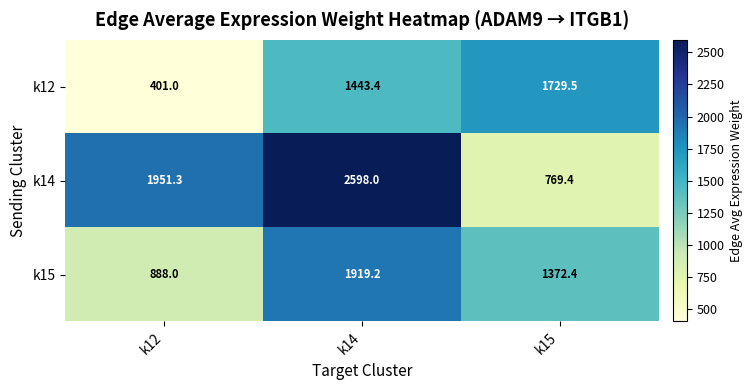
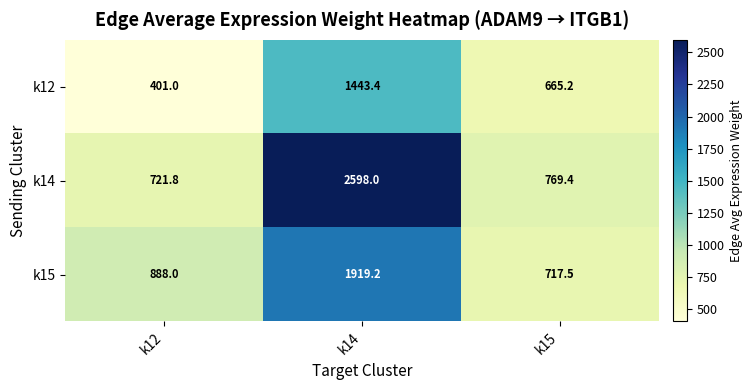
k12, k15: 1729.5 -> 665.2
k14, k12: 1951.3 -> 721.8
k15, k15: 1372.4 -> 717.5
